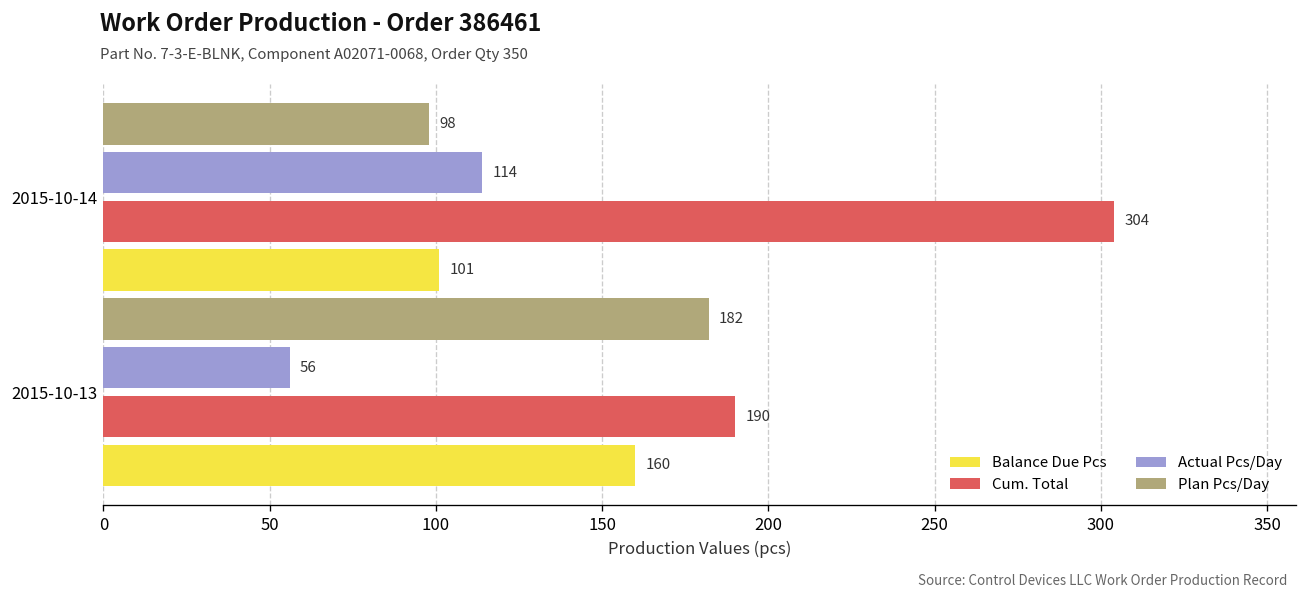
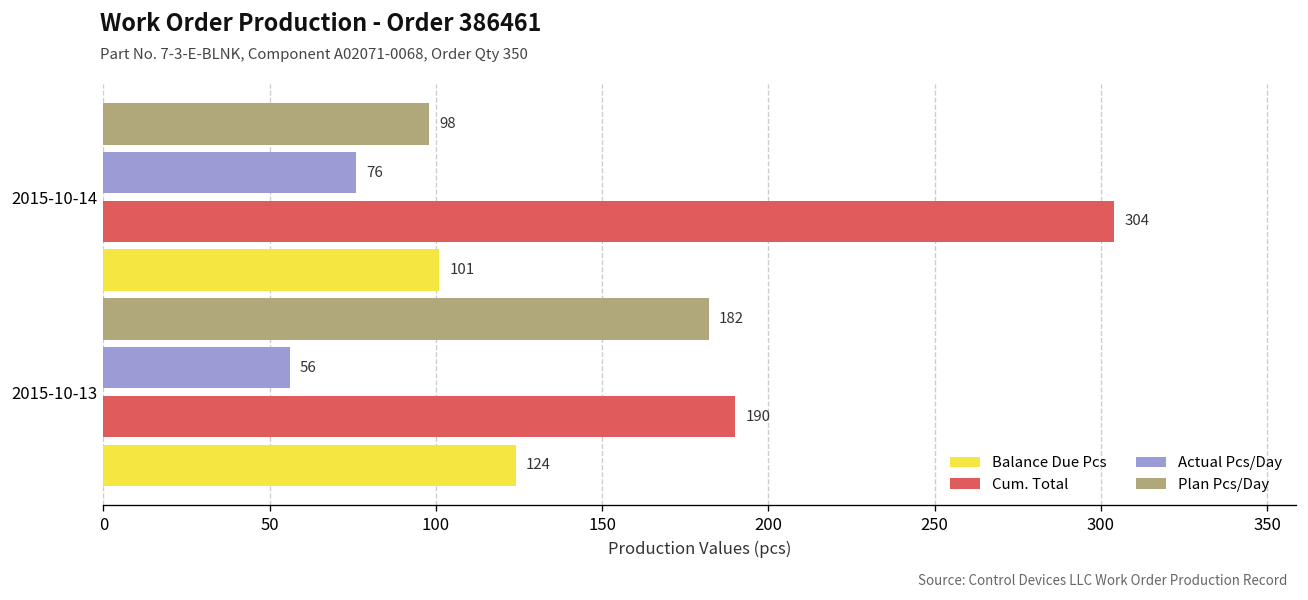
Actual Pcs/Day, 2015-10-14: 114 -> 76
Balance Due Pcs, 2015-10-13: 160 -> 124
